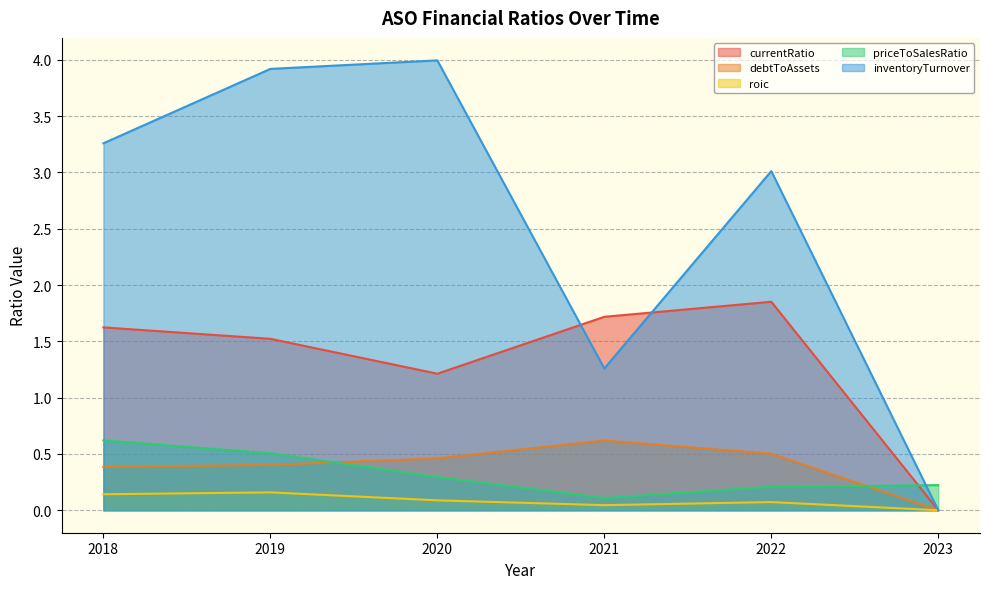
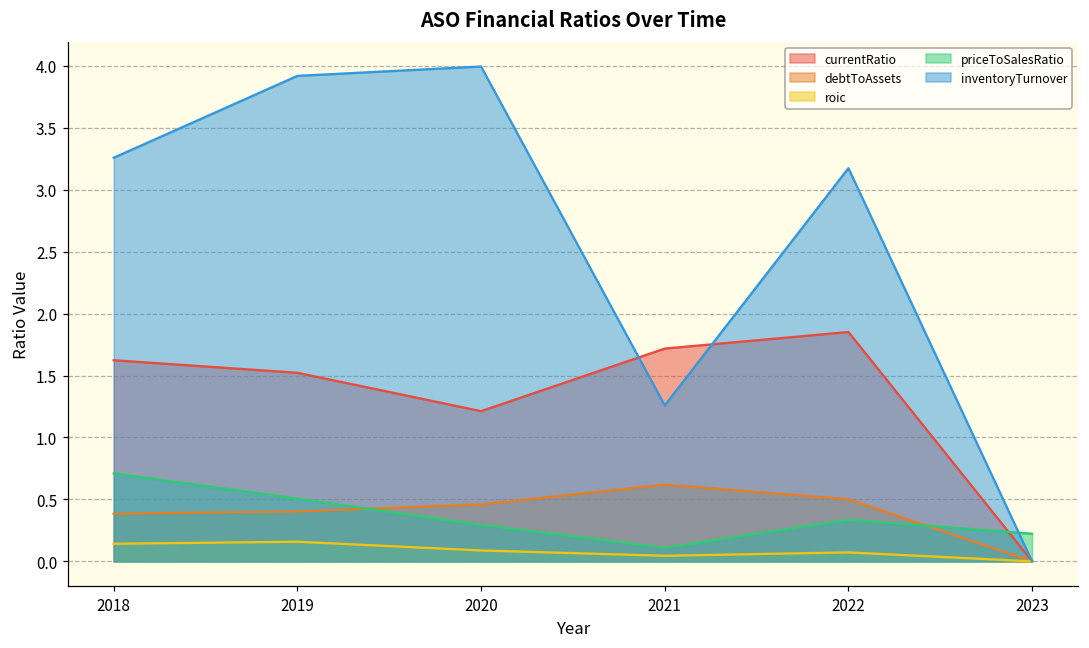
priceToSalesRatio, 2018: 0.62 -> 0.71
priceToSalesRatio, 2022: 0.21 -> 0.34
inventoryTurnover, 2022: 3.01 -> 3.17
